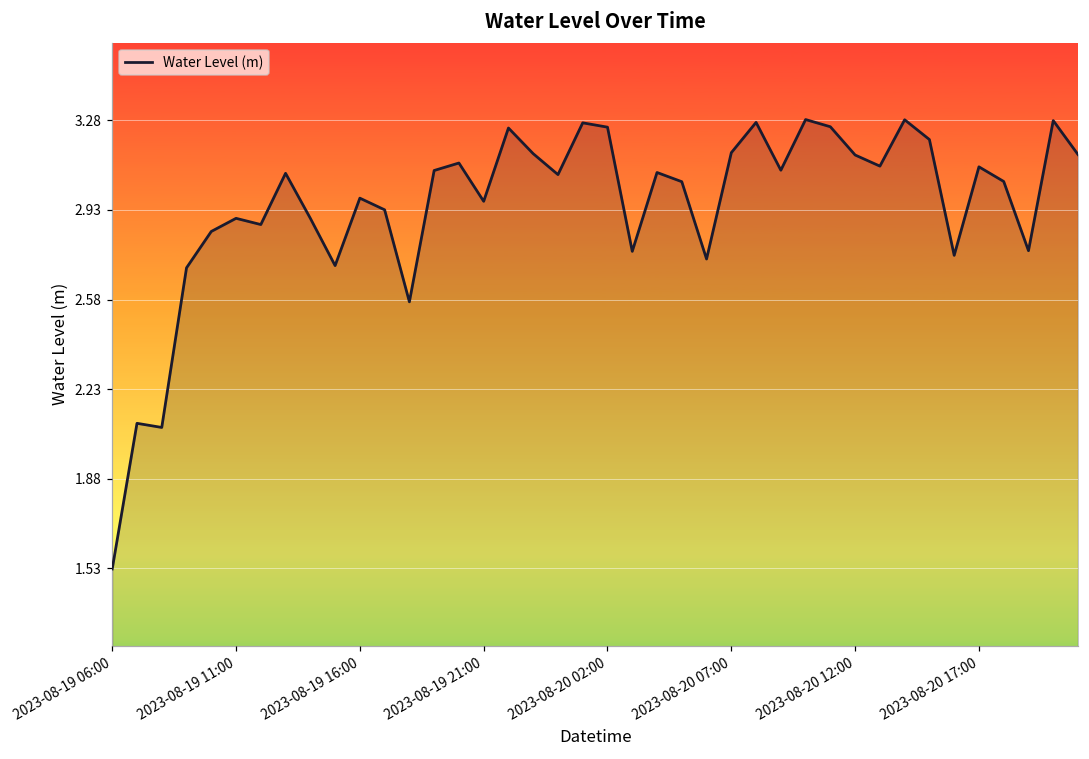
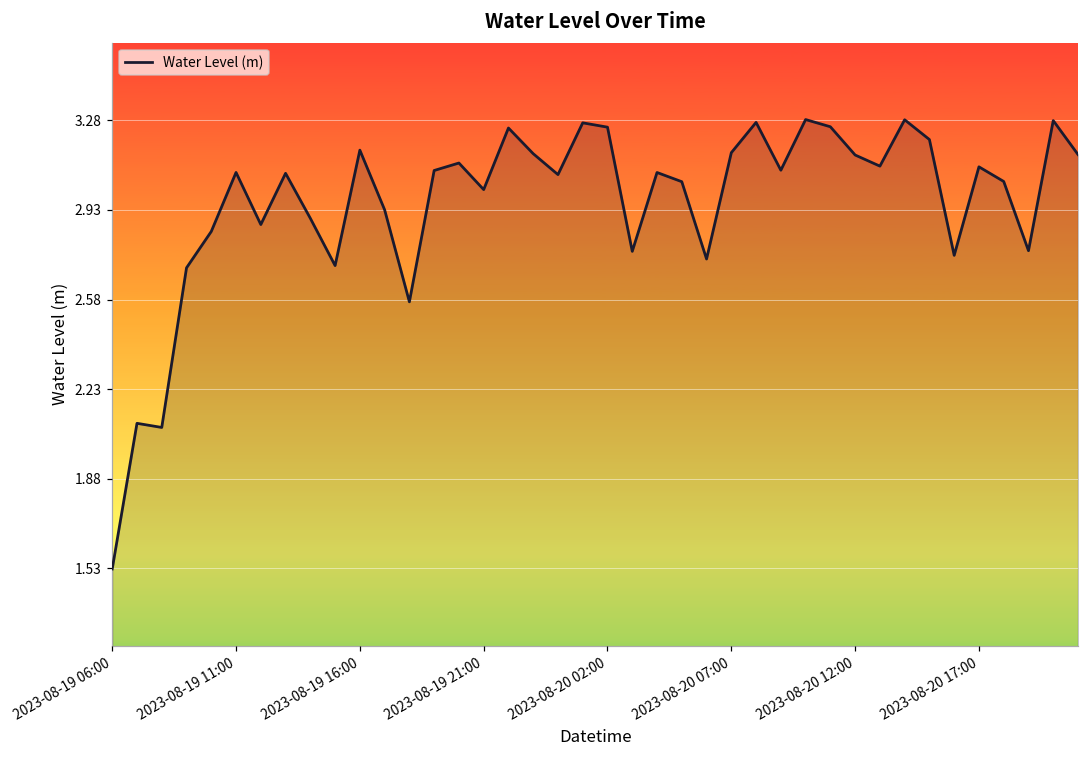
2023-08-19 11:00: 2.90 -> 3.08
2023-08-19 16:00: 2.98 -> 3.16
2023-08-19 21:00: 2.96 -> 3.01
